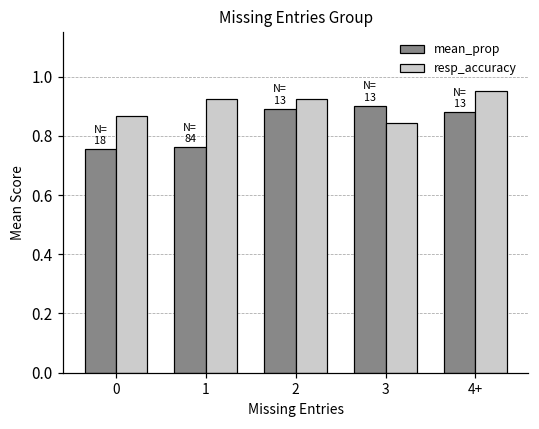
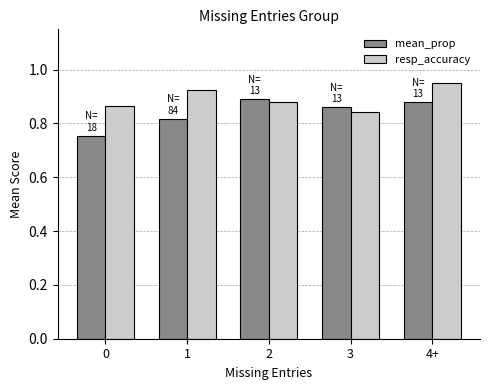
mean_prop, 1: 0.76 -> 0.82
resp_accuracy, 2: 0.92 -> 0.88
mean_prop, 3: 0.90 -> 0.86
